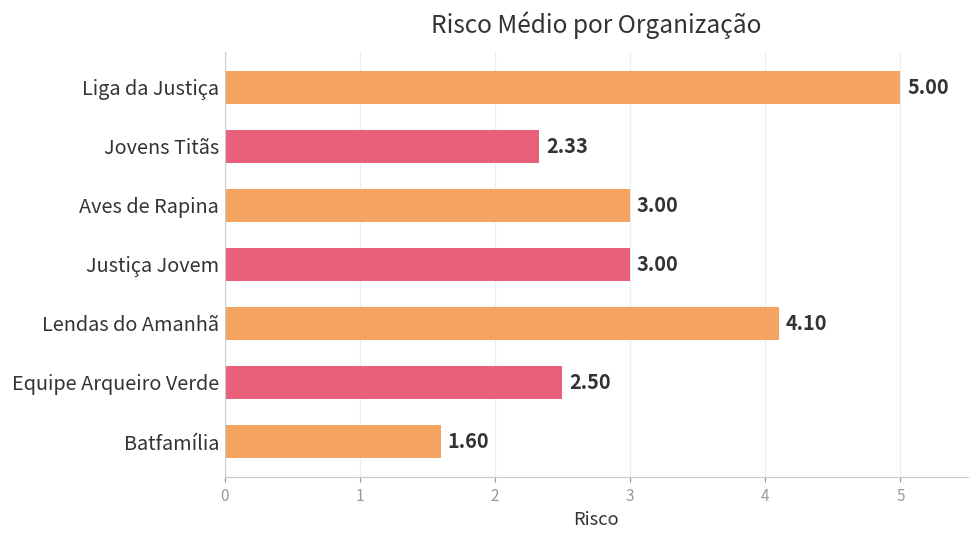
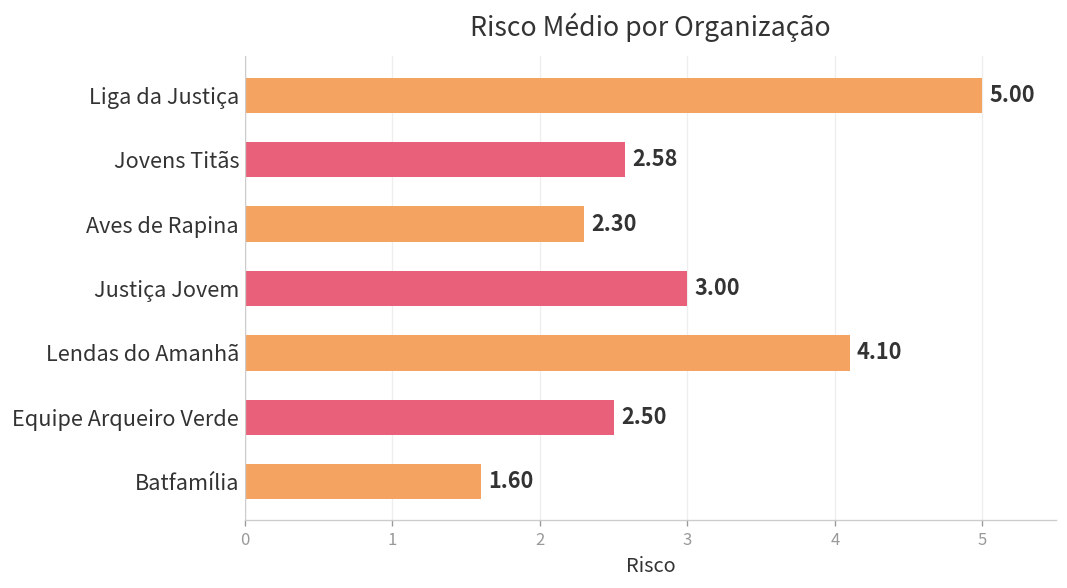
Jovens Titãs: 2.33 -> 2.58
Aves de Rapina: 3.00 -> 2.30
